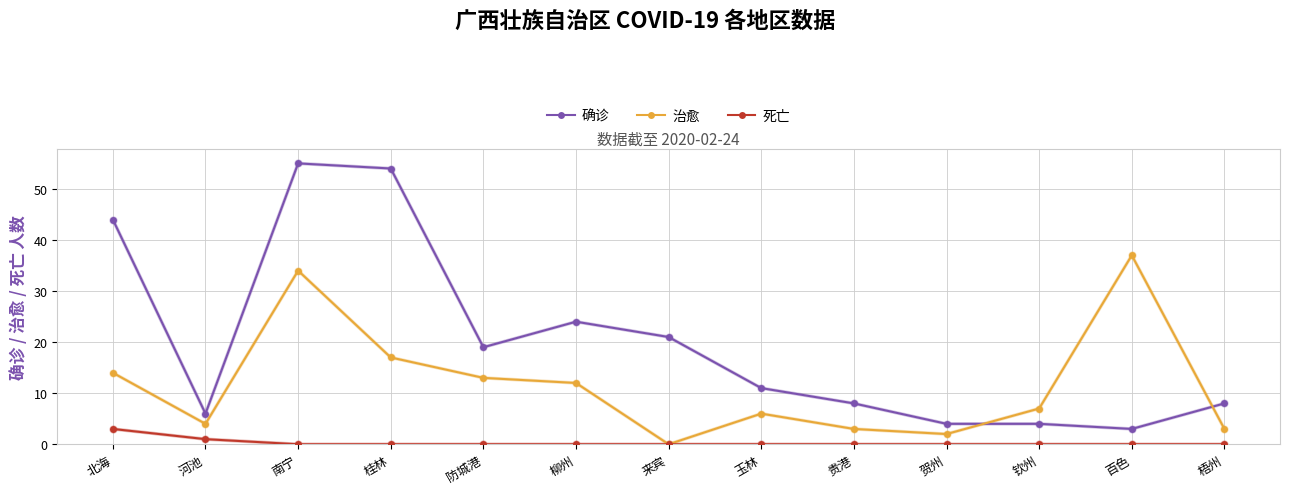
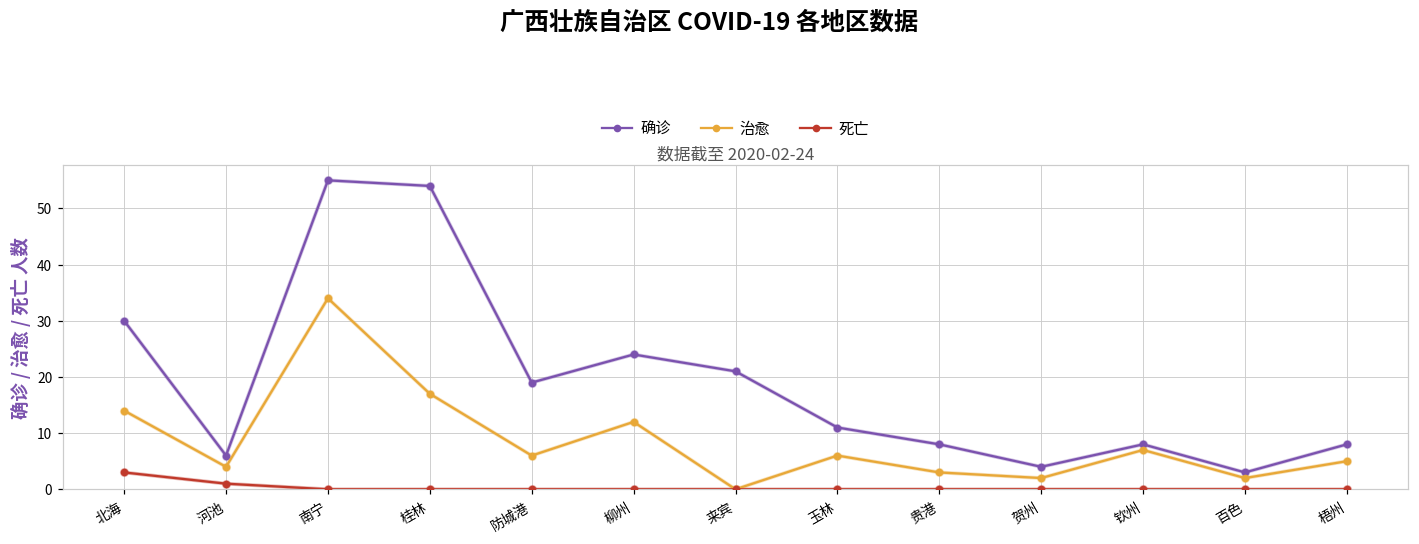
确诊, 北海: 44 -> 30
治愈, 防城港: 13 -> 6
确诊, 钦州: 4 -> 8
治愈, 百色: 37 -> 2
治愈, 梧州: 3 -> 5
